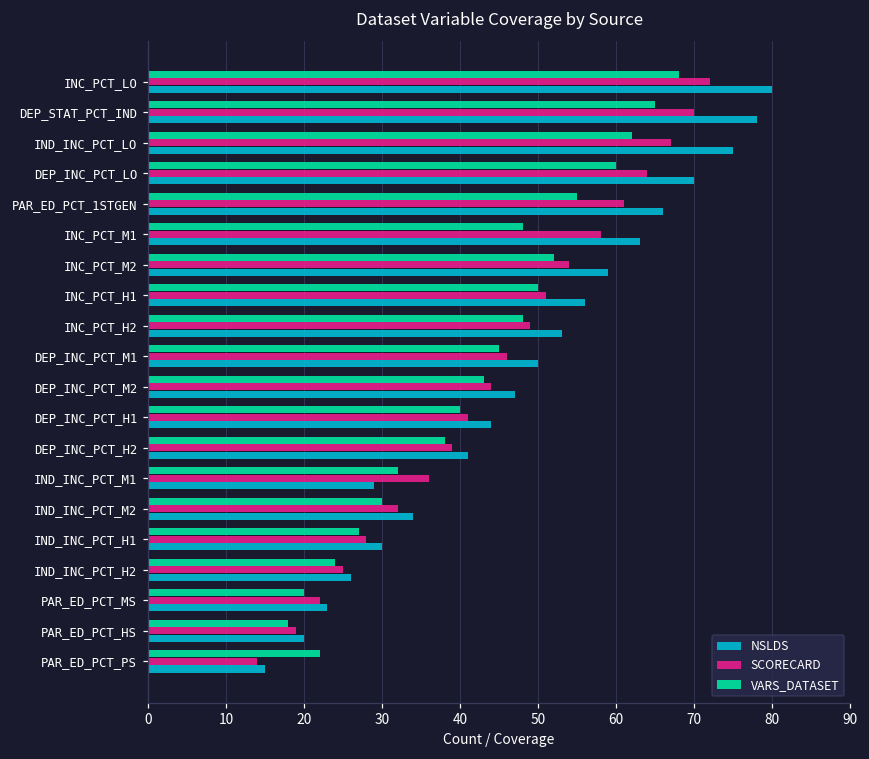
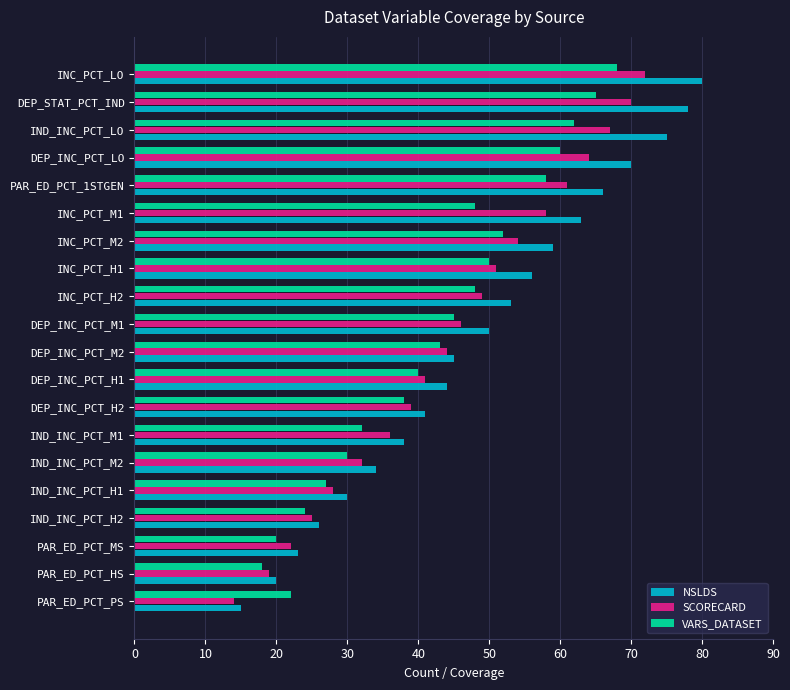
VARS_DATASET, PAR_ED_PCT_1STGEN: 55 -> 58
NSLDS, DEP_INC_PCT_M2: 47 -> 45
NSLDS, IND_INC_PCT_M1: 29 -> 38
